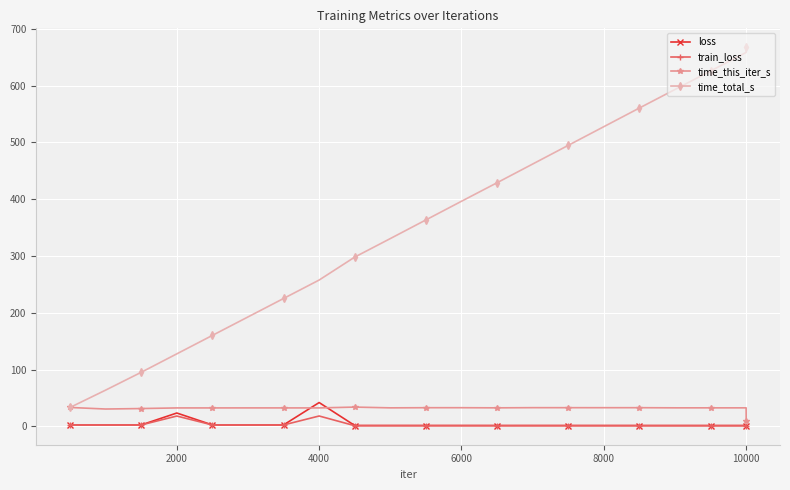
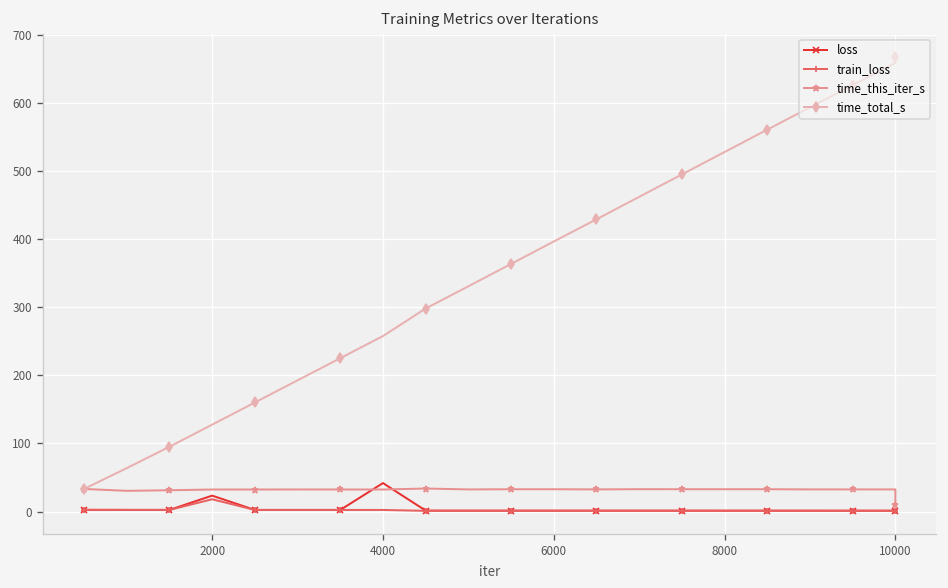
train_loss, 4000: 20 -> 0
